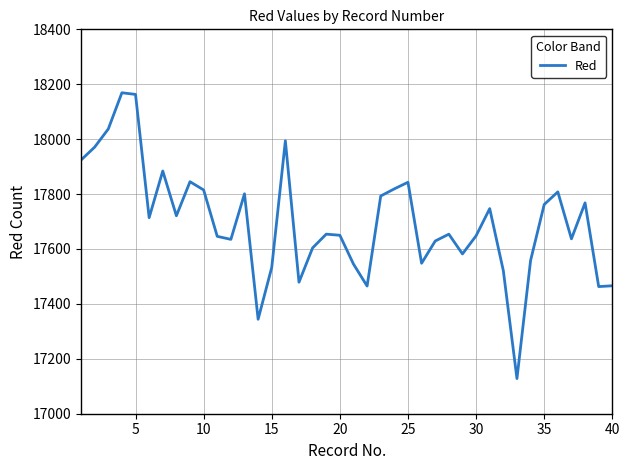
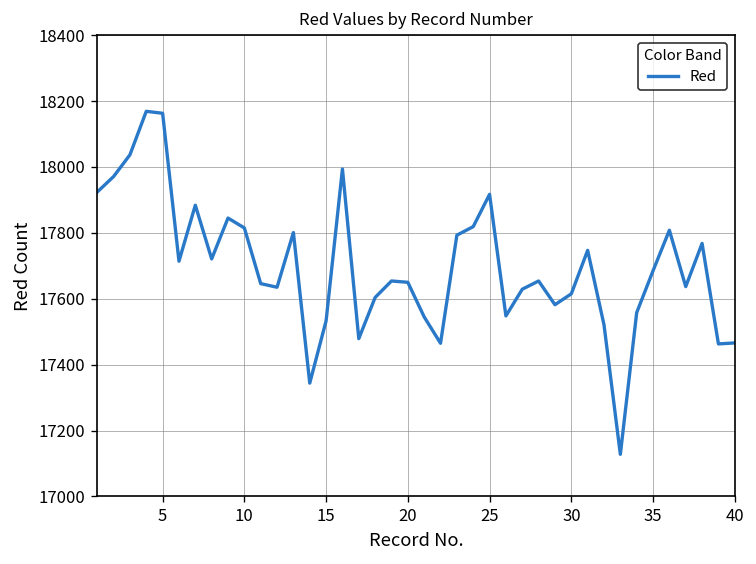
25: 17840 -> 17920
30: 17650 -> 17620
35: 17760 -> 17690
